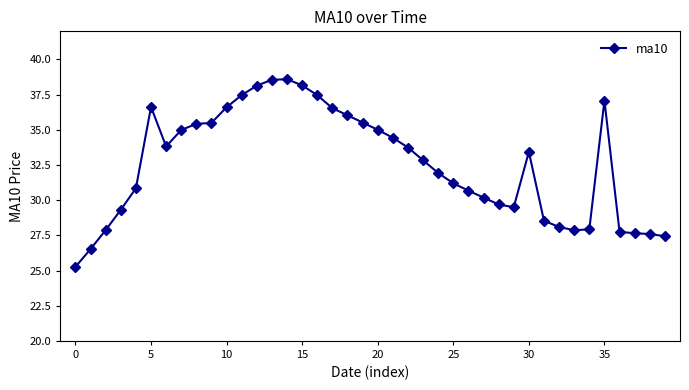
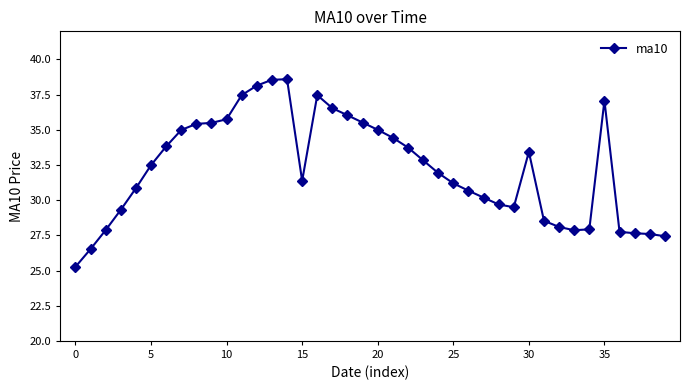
5: 36.6 -> 32.5
10: 36.6 -> 35.8
15: 38.2 -> 31.4
